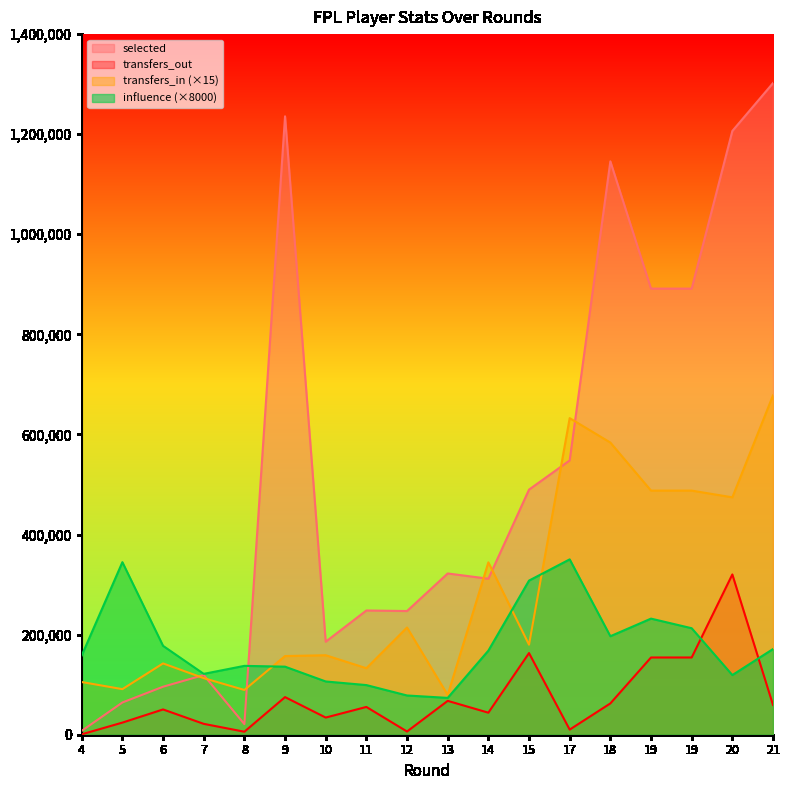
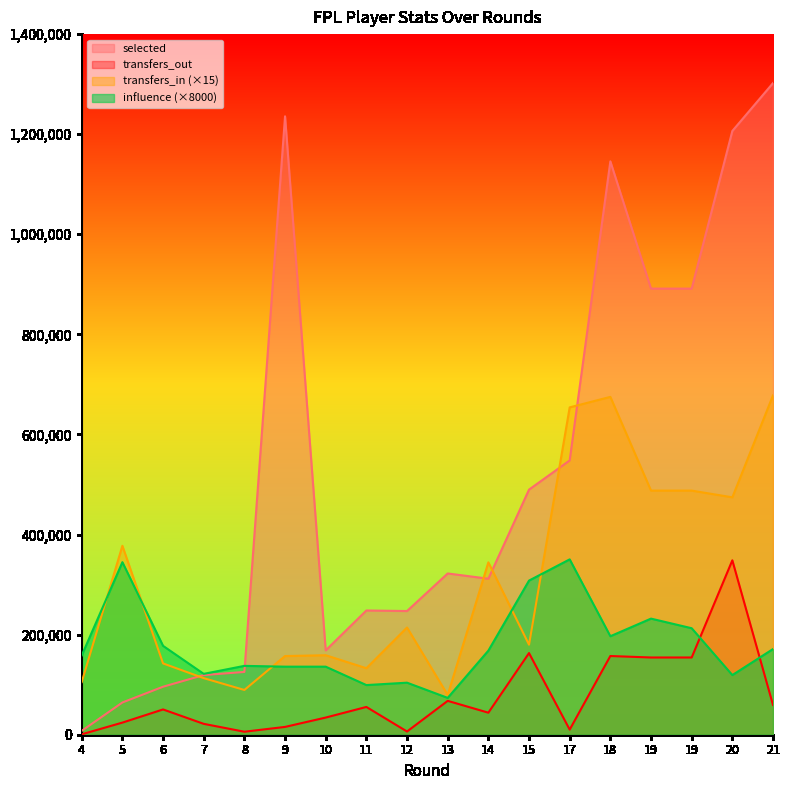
transfers_in (×15), 5: 90,000 -> 380,000
selected, 8: 20,000 -> 130,000
transfers_out, 9: 80,000 -> 20,000
selected, 10: 190,000 -> 170,000
influence (×8000), 10: 110,000 -> 140,000
influence (×8000), 12: 80,000 -> 100,000
transfers_in (×15), 17: 630,000 -> 650,000
transfers_out, 18: 60,000 -> 160,000
transfers_in (×15), 18: 580,000 -> 680,000
transfers_out, 20: 320,000 -> 350,000
